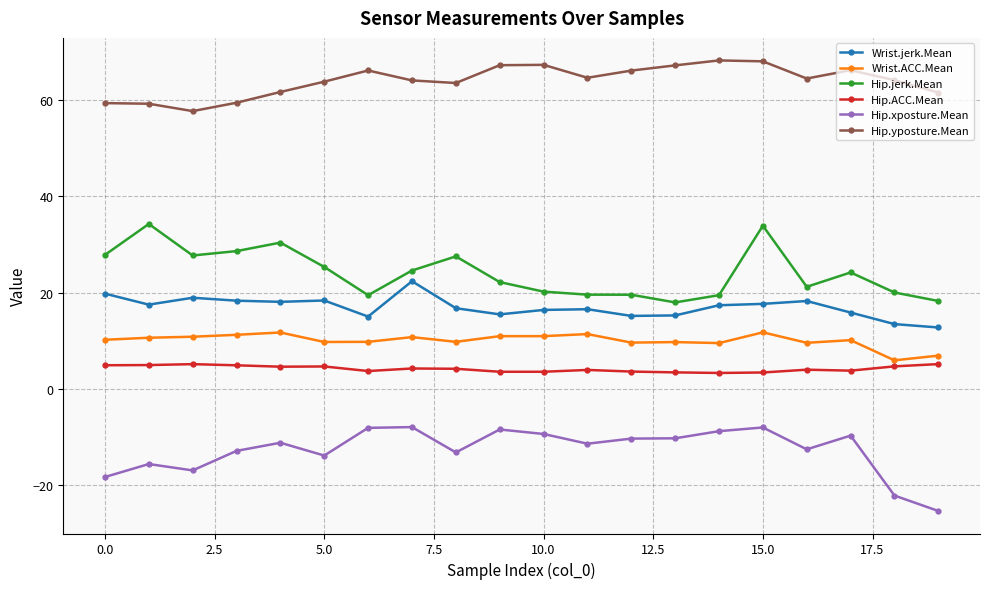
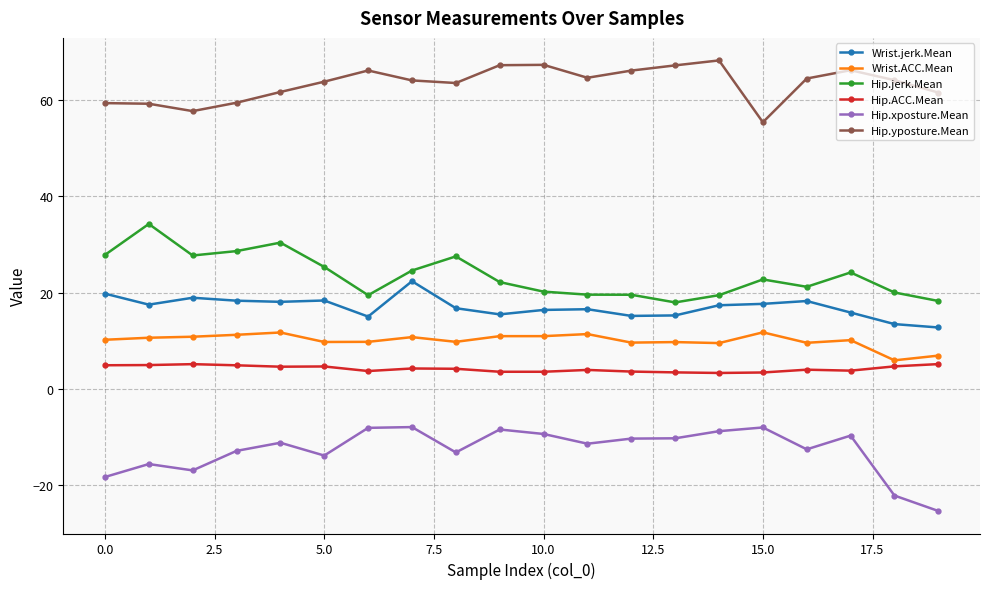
Hip.jerk.Mean, 15.0: 34 -> 23
Hip.yposture.Mean, 15.0: 68 -> 55
